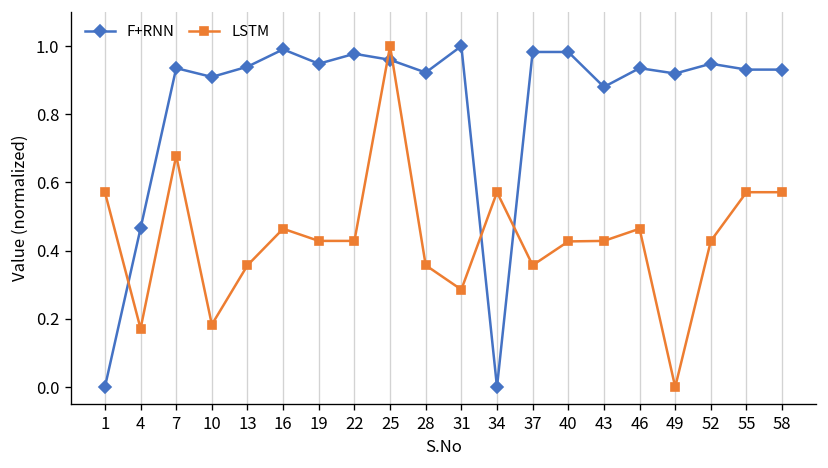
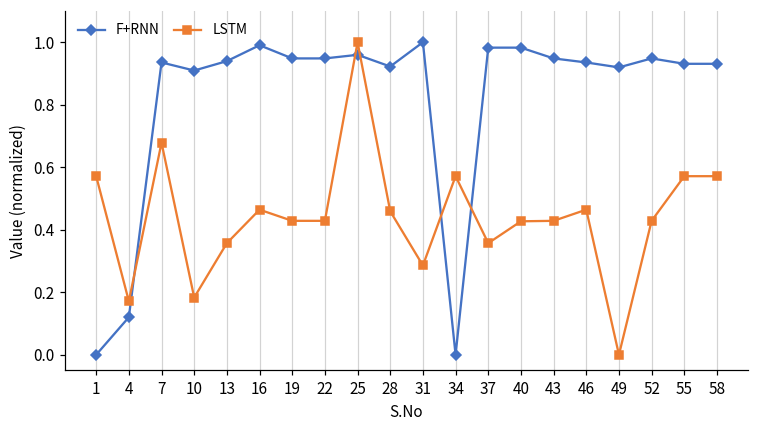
F+RNN, 4: 0.47 -> 0.12
F+RNN, 22: 0.98 -> 0.95
LSTM, 28: 0.36 -> 0.46
F+RNN, 43: 0.88 -> 0.95
